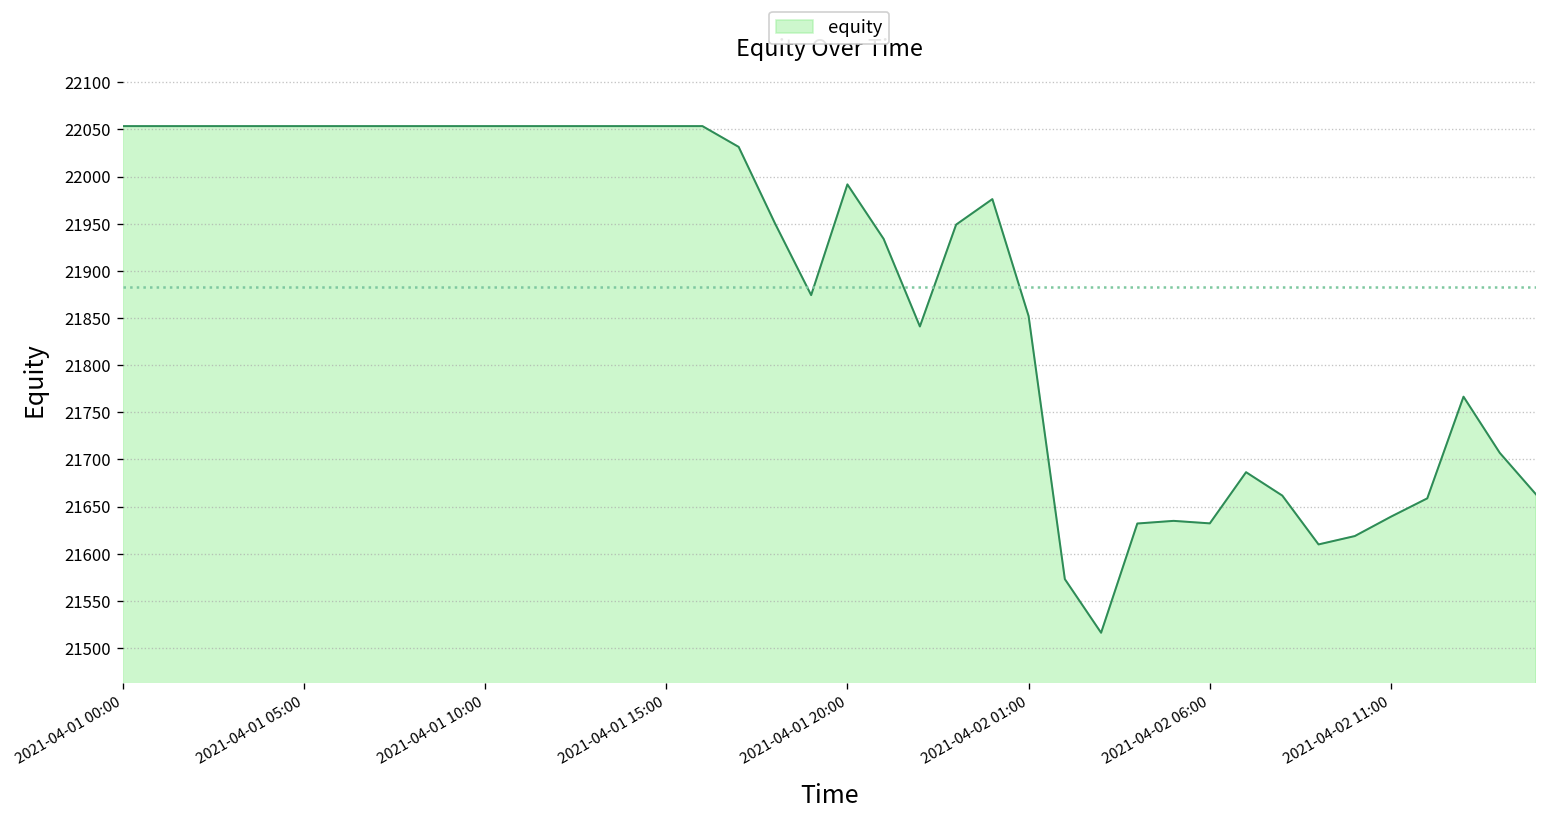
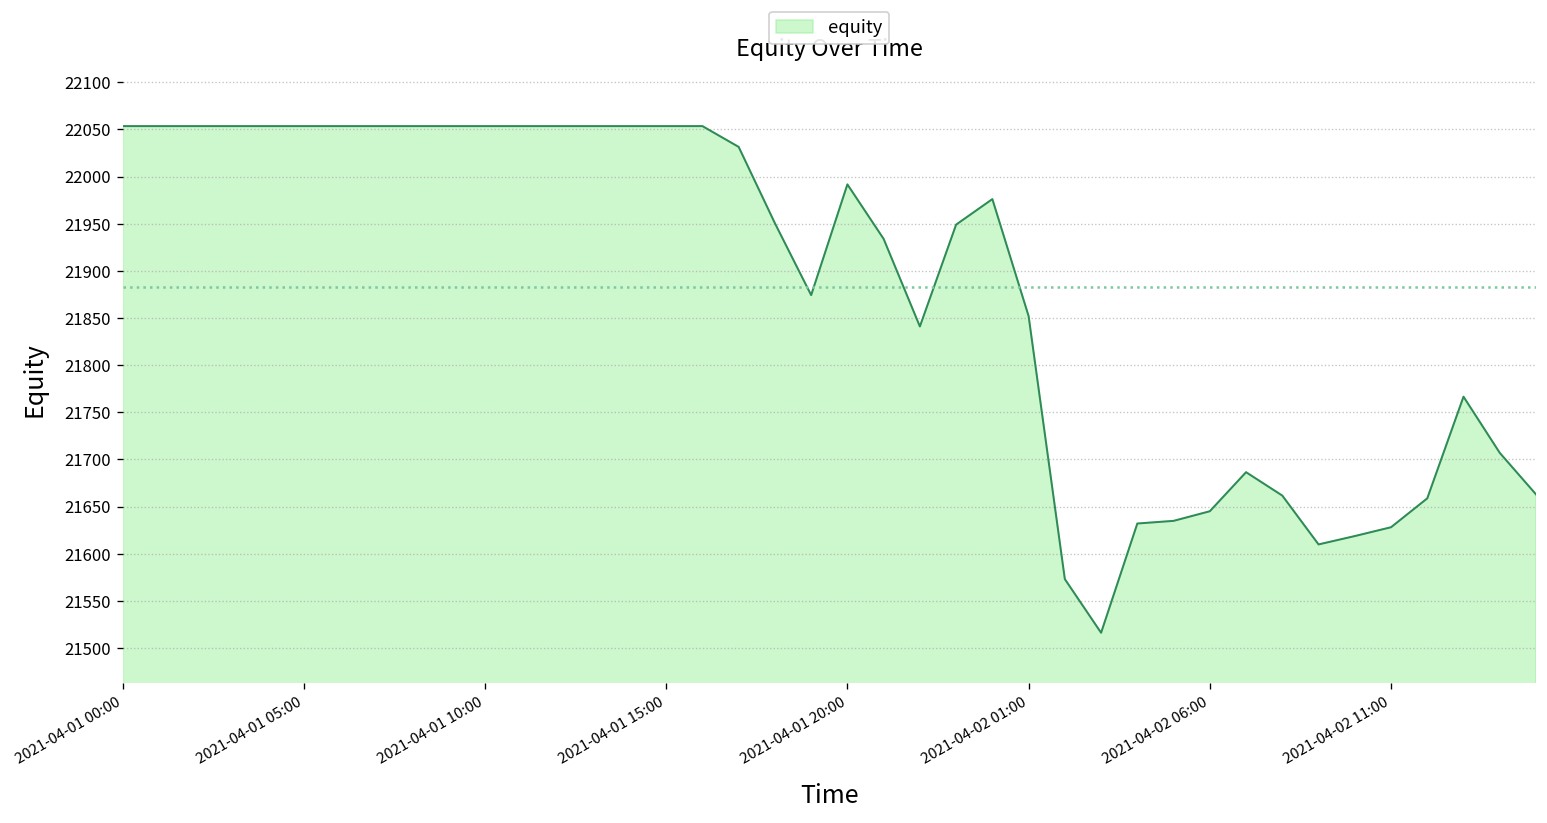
2021-04-02 06:00: 21630 -> 21650
2021-04-02 11:00: 21640 -> 21630
